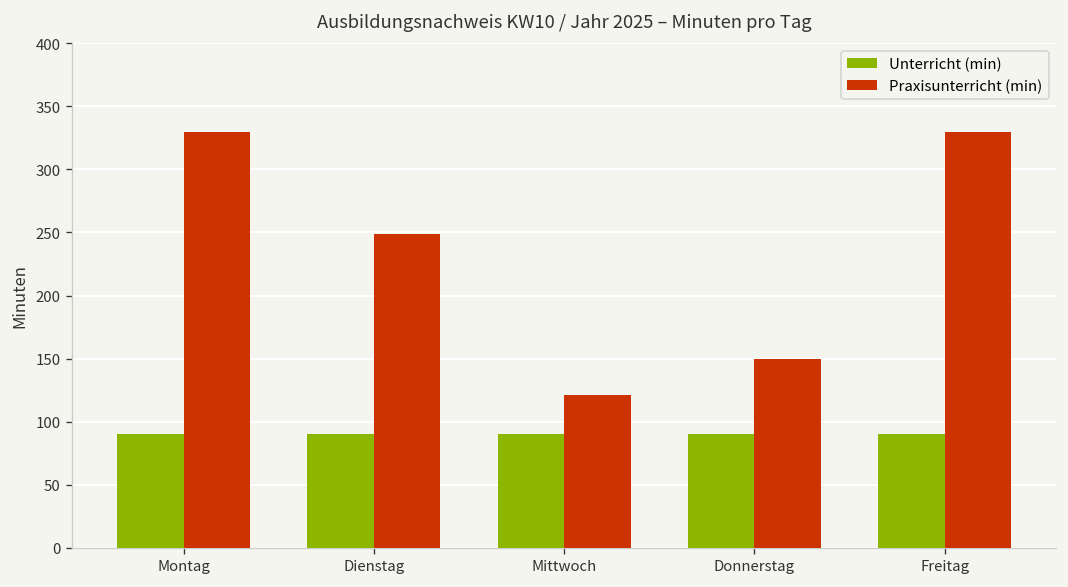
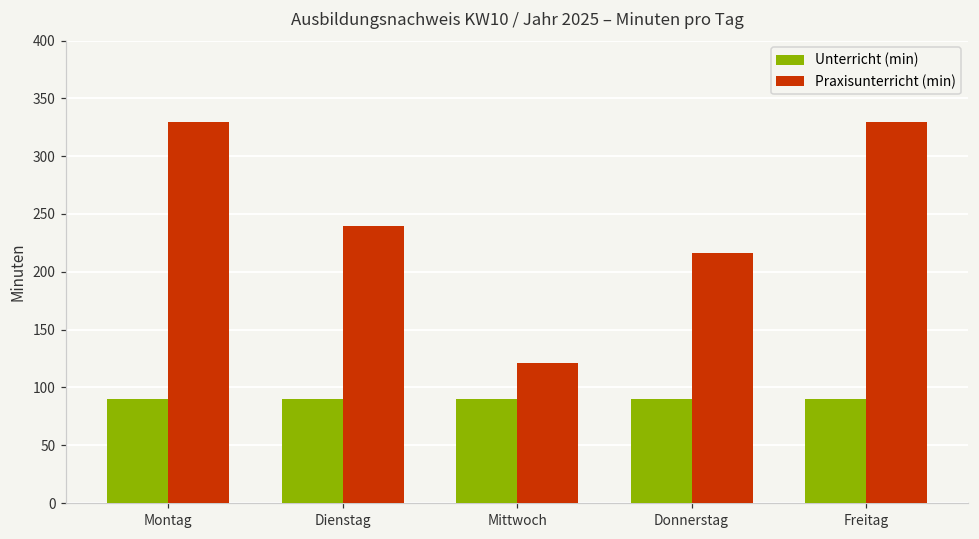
Praxisunterricht (min), Dienstag: 249 -> 240
Praxisunterricht (min), Donnerstag: 150 -> 216
